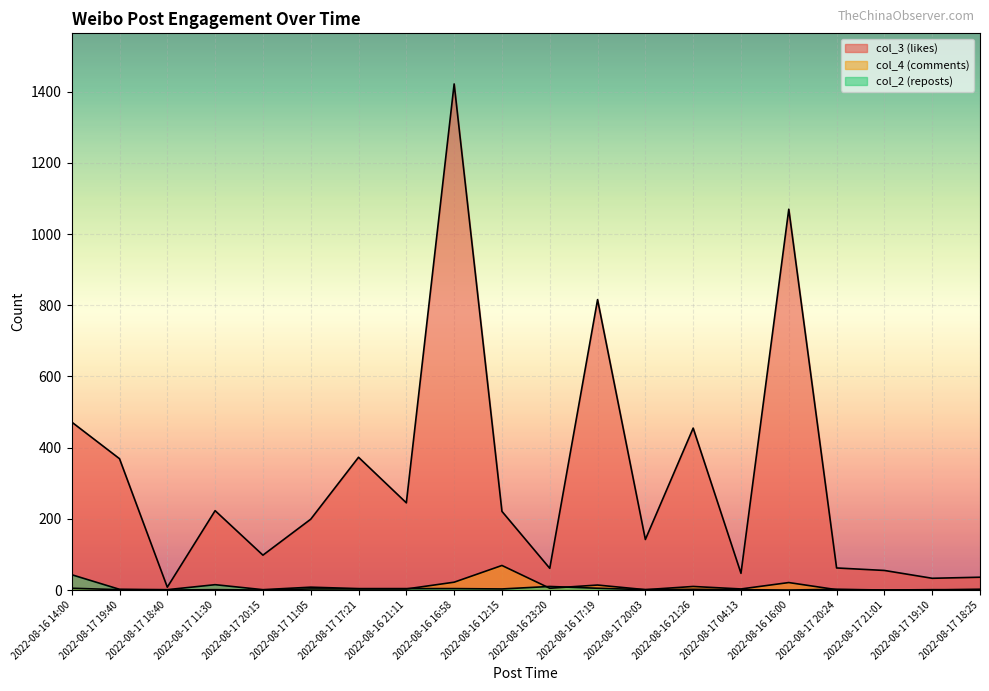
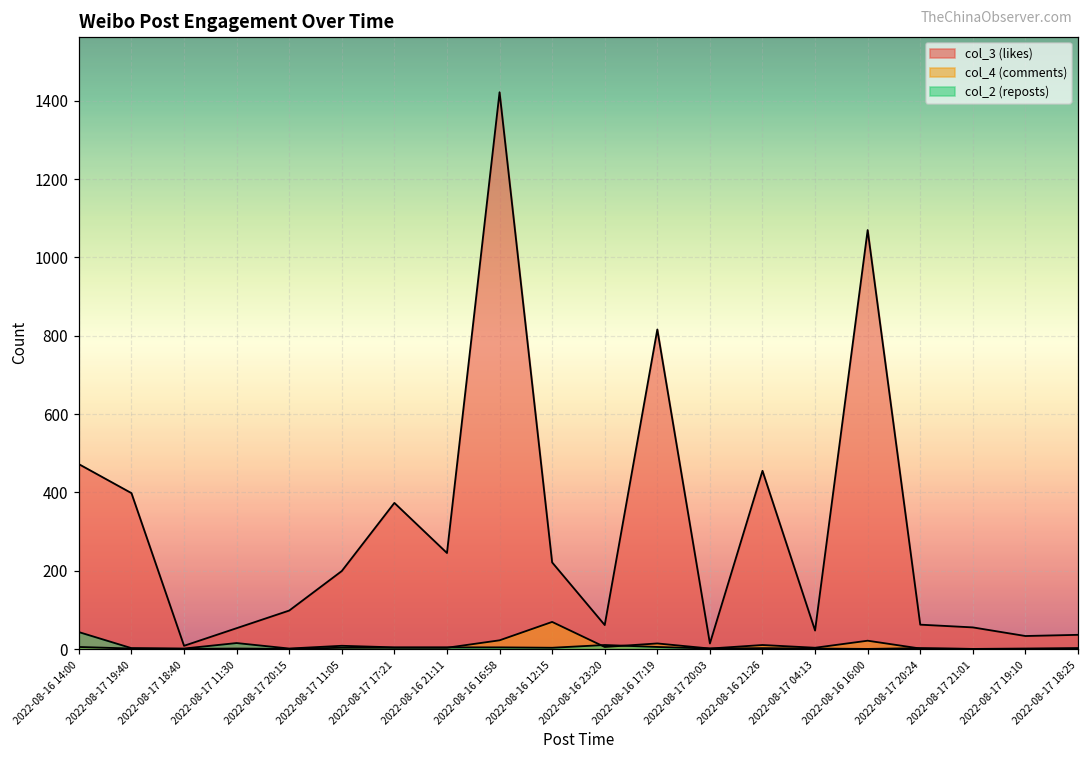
col_3 (likes), 2022-08-17 19:40: 370 -> 400
col_3 (likes), 2022-08-17 11:30: 220 -> 50
col_3 (likes), 2022-08-17 20:03: 140 -> 10
